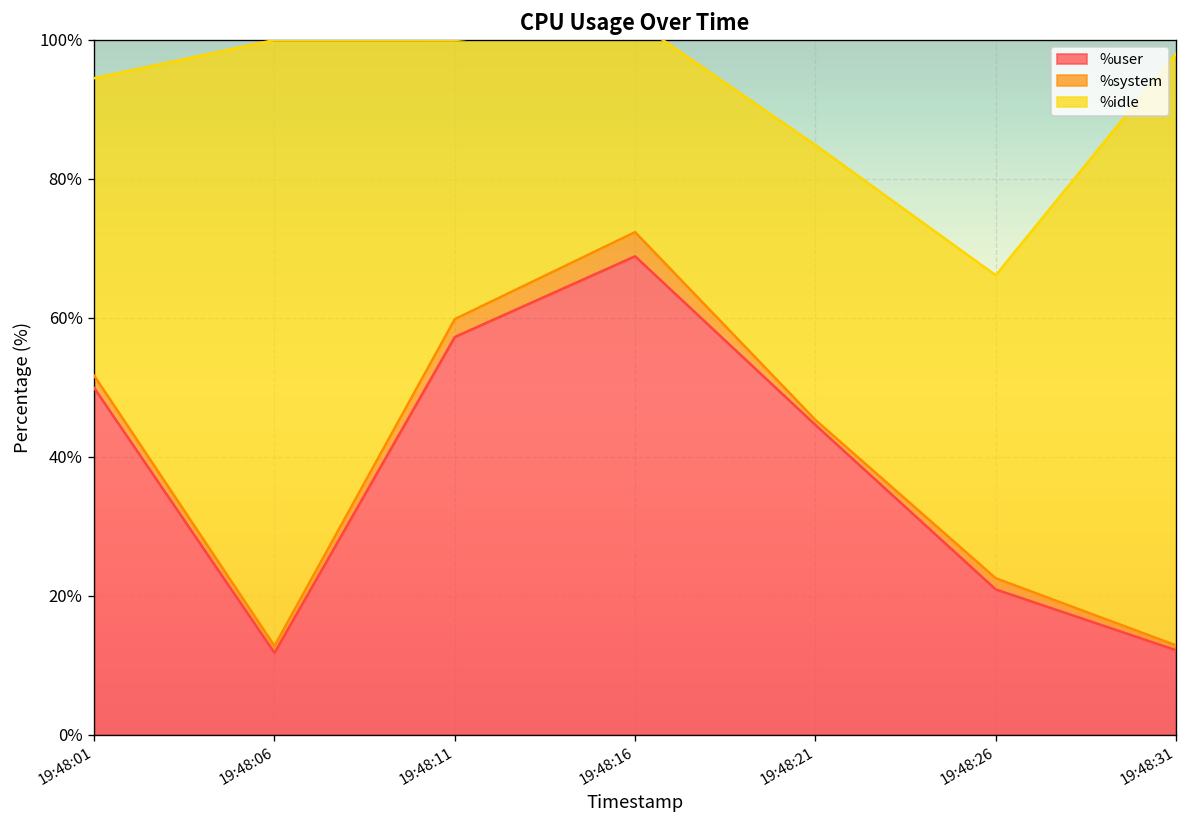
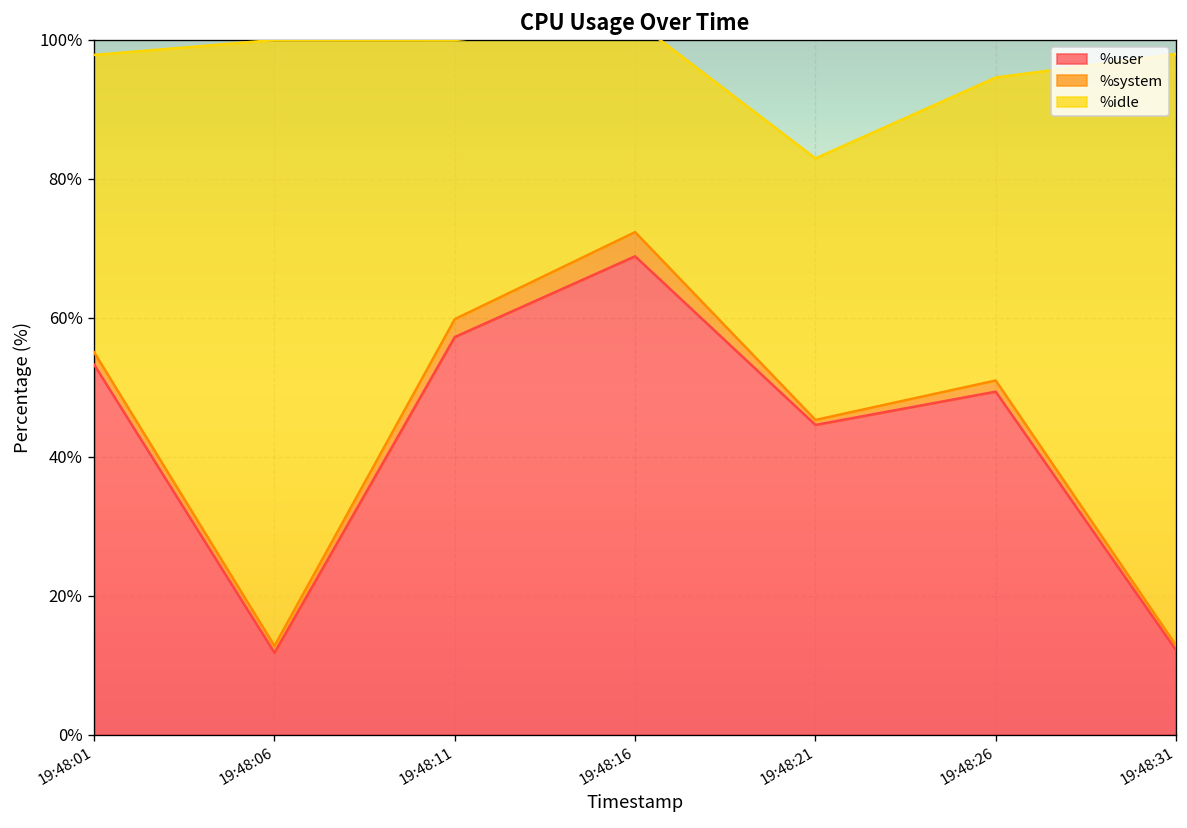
%user, 19:48:01: 50% -> 53%
%idle, 19:48:21: 40% -> 38%
%user, 19:48:26: 21% -> 49%
